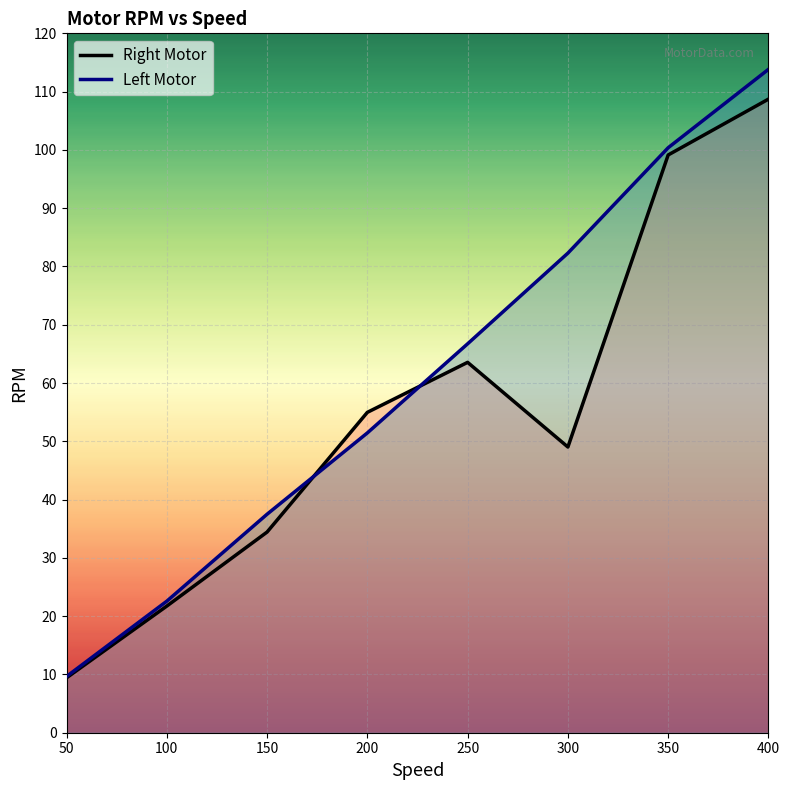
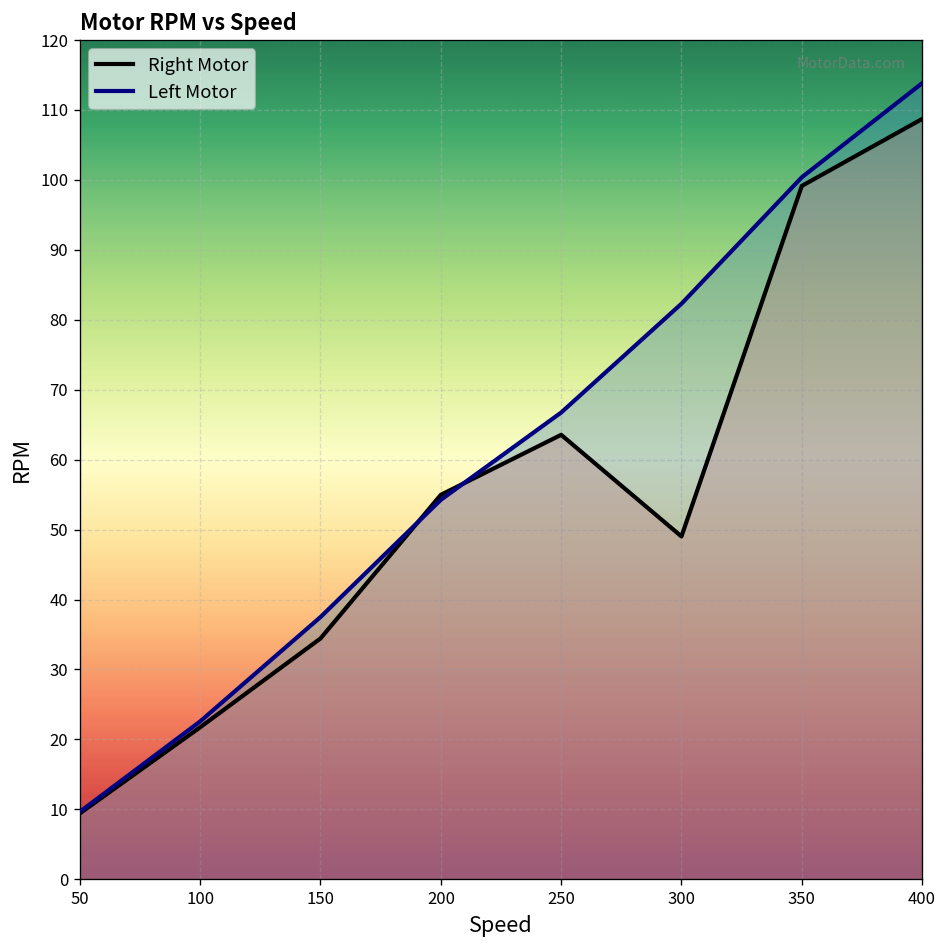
Left Motor, 200: 51 -> 54
